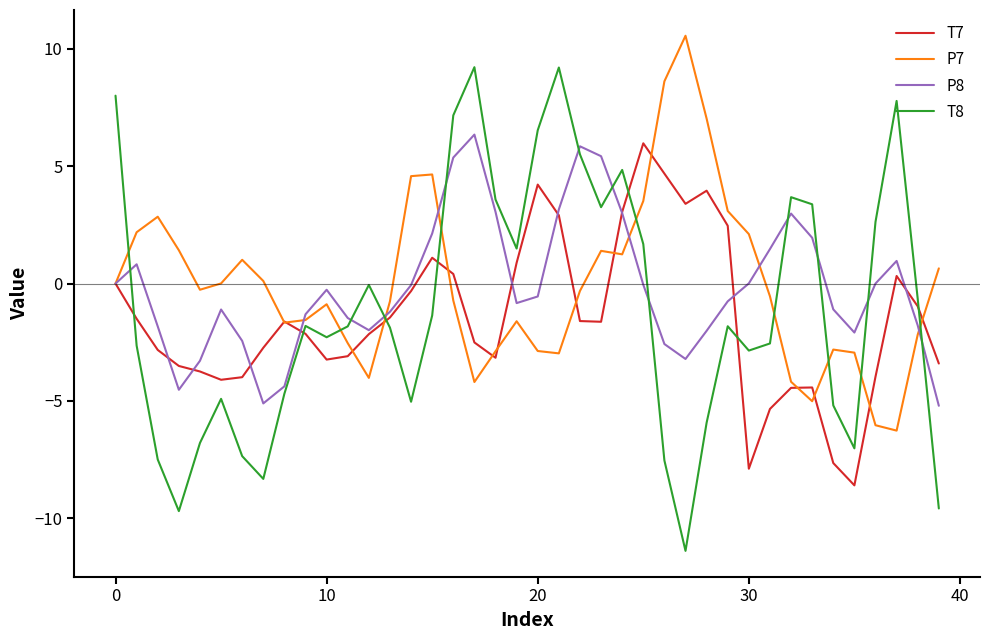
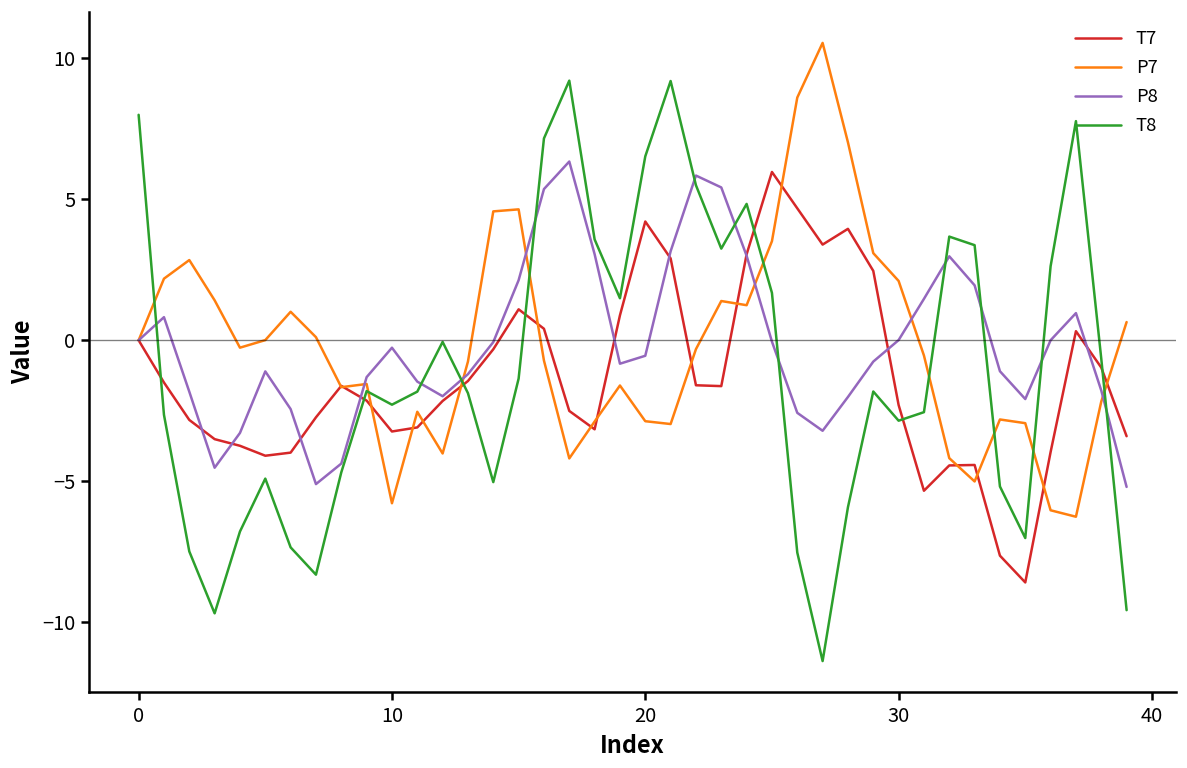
P7, 10: -0.9 -> -5.8
T7, 30: -7.9 -> -2.3
